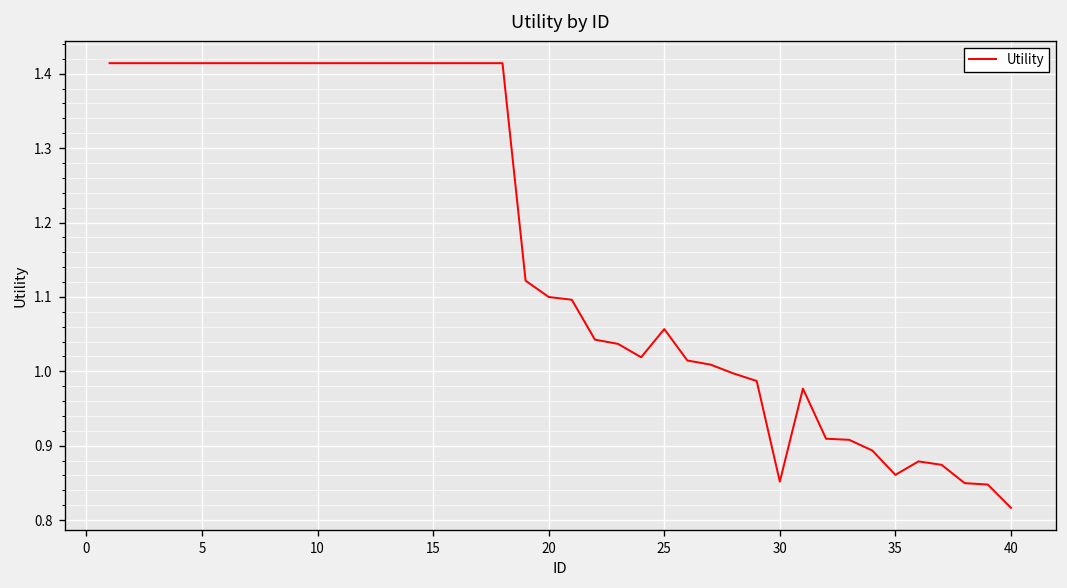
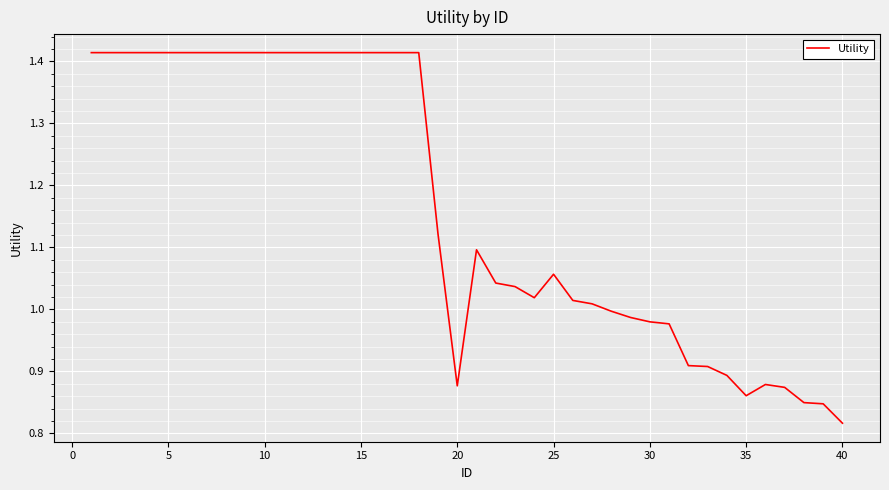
20: 1.10 -> 0.88
30: 0.85 -> 0.98
